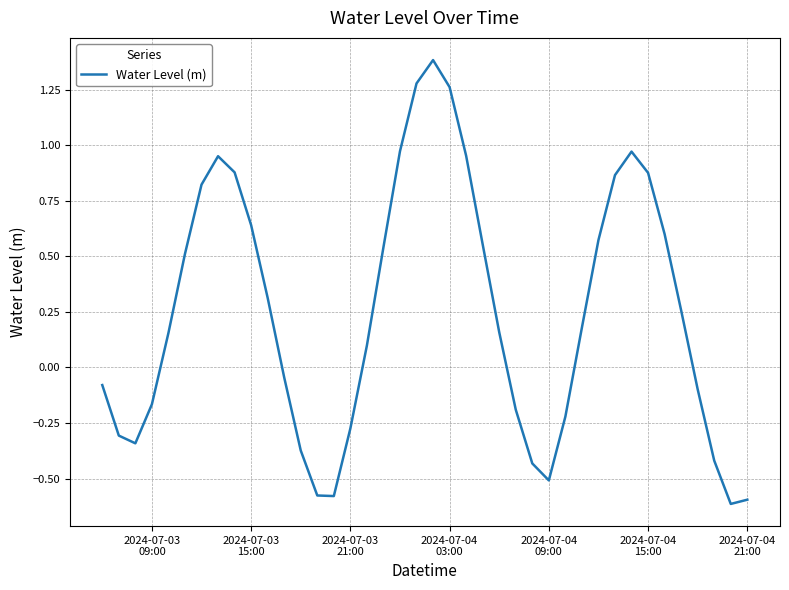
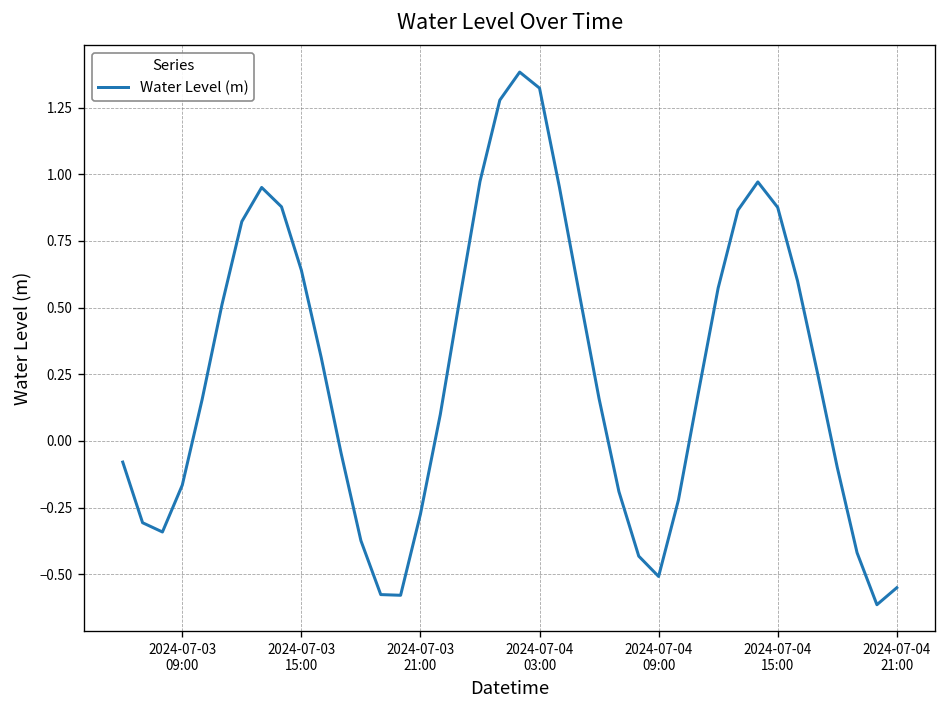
2024-07-04 03:00: 1.26 -> 1.32
2024-07-04 21:00: -0.60 -> -0.55
